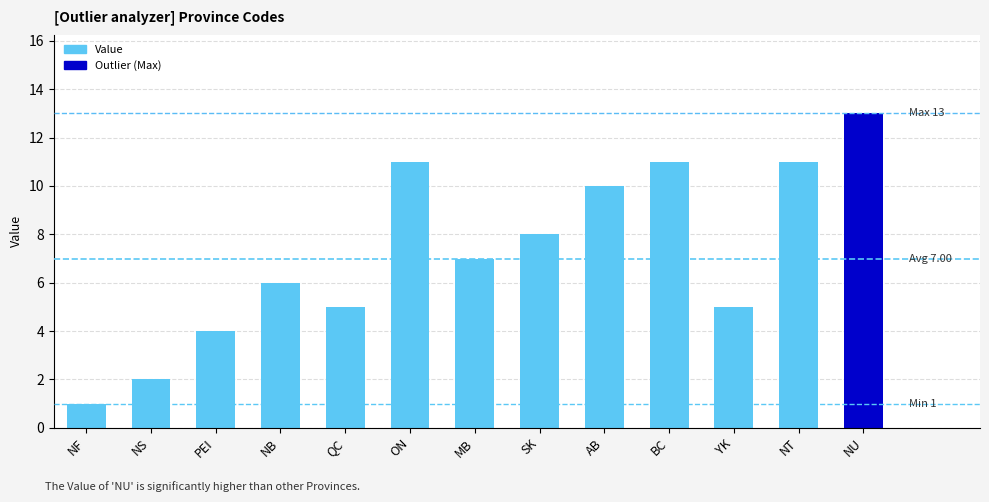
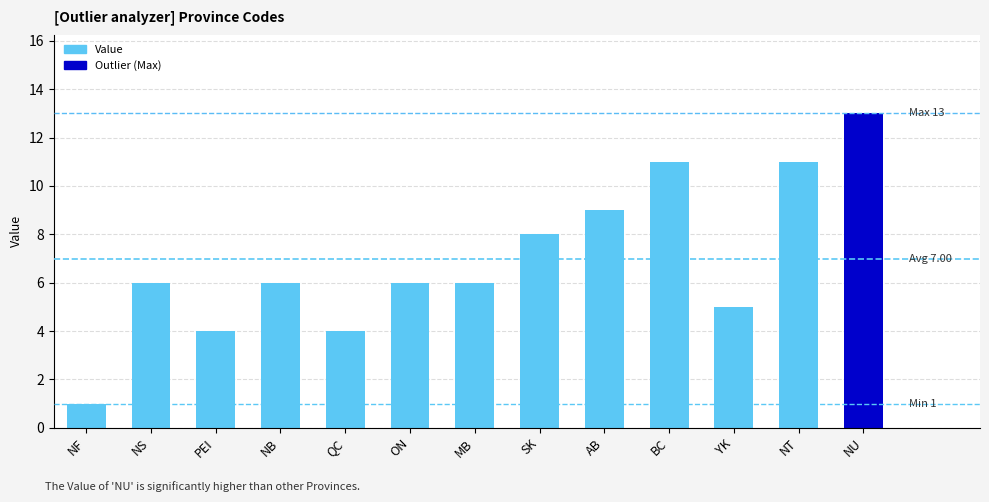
NS: 2 -> 6
QC: 5 -> 4
ON: 11 -> 6
MB: 7 -> 6
AB: 10 -> 9
